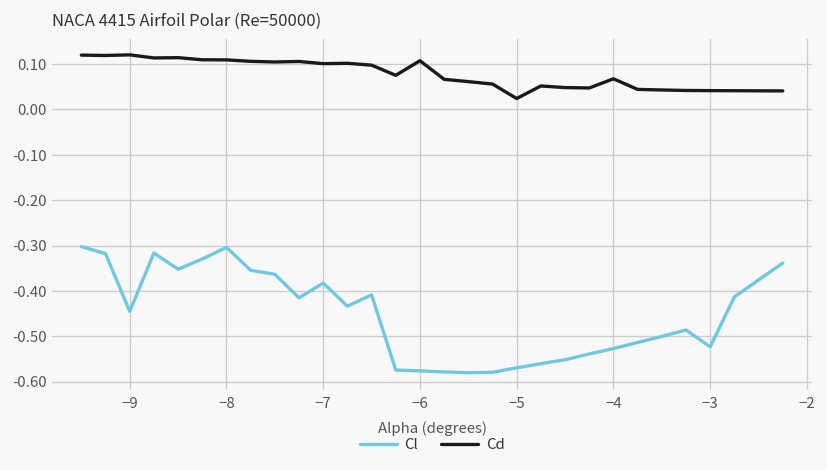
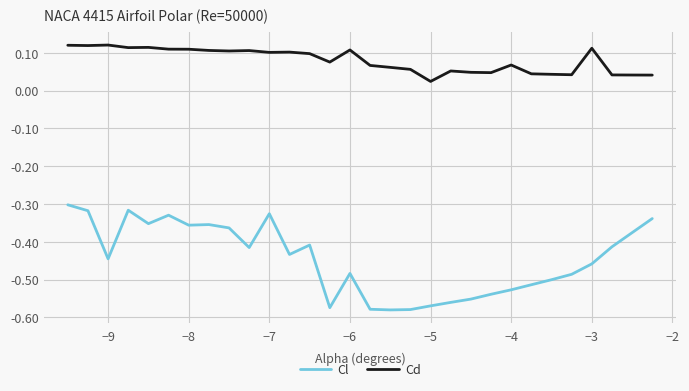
Cl, −8: -0.30 -> -0.36
Cl, −7: -0.38 -> -0.33
Cl, −6: -0.58 -> -0.48
Cl, −3: -0.52 -> -0.46
Cd, −3: 0.04 -> 0.11
